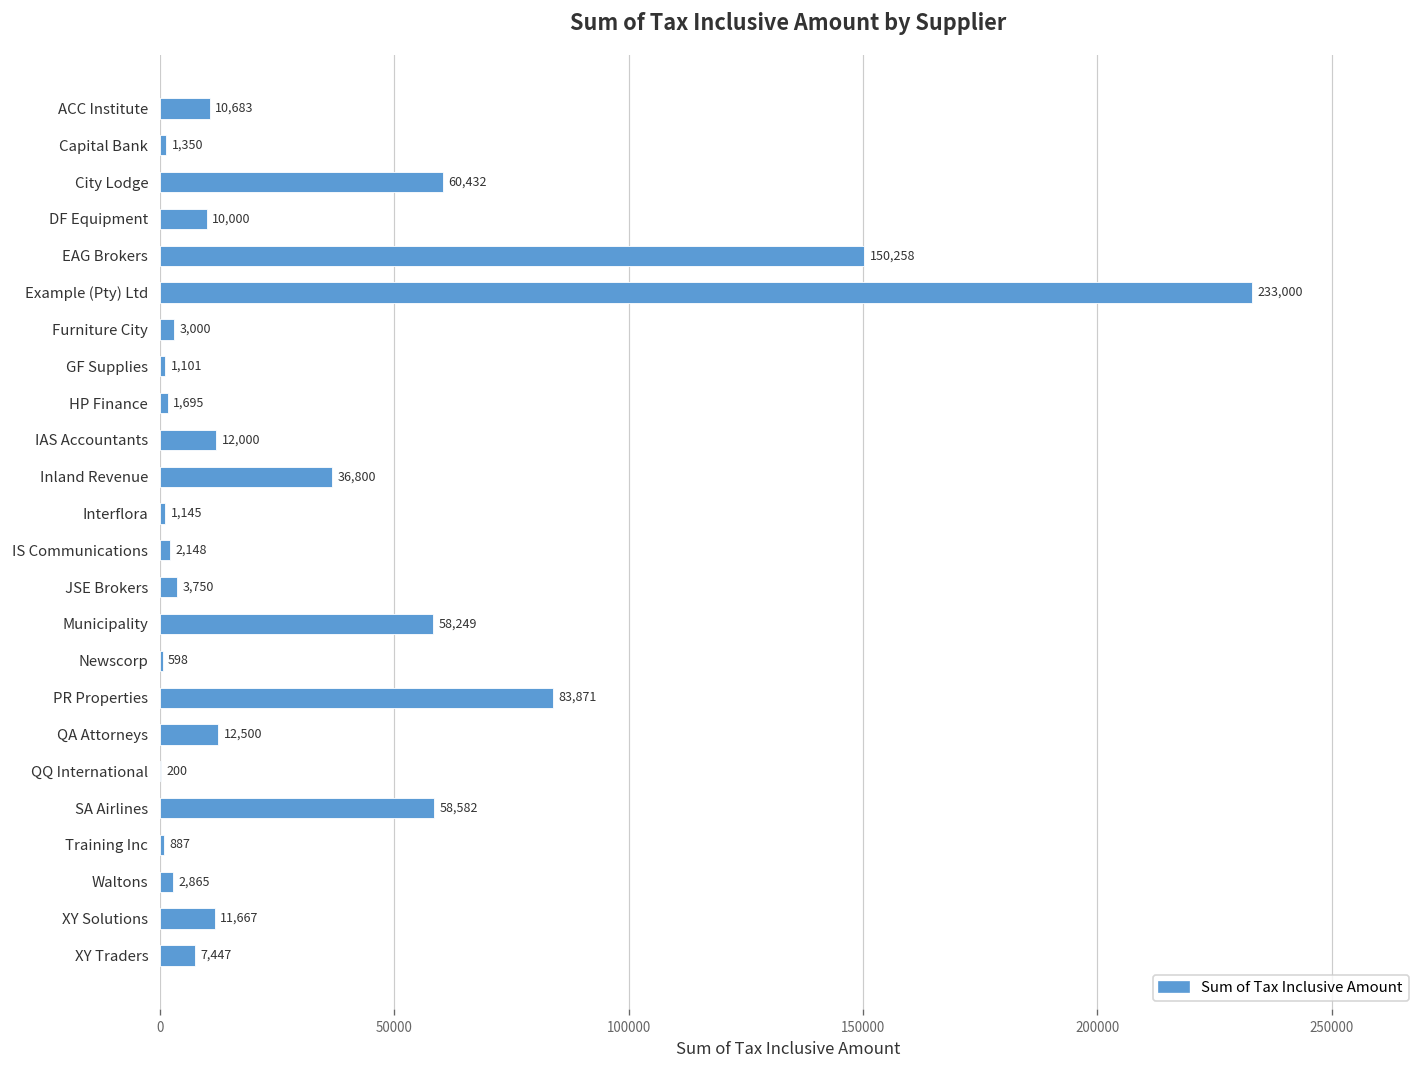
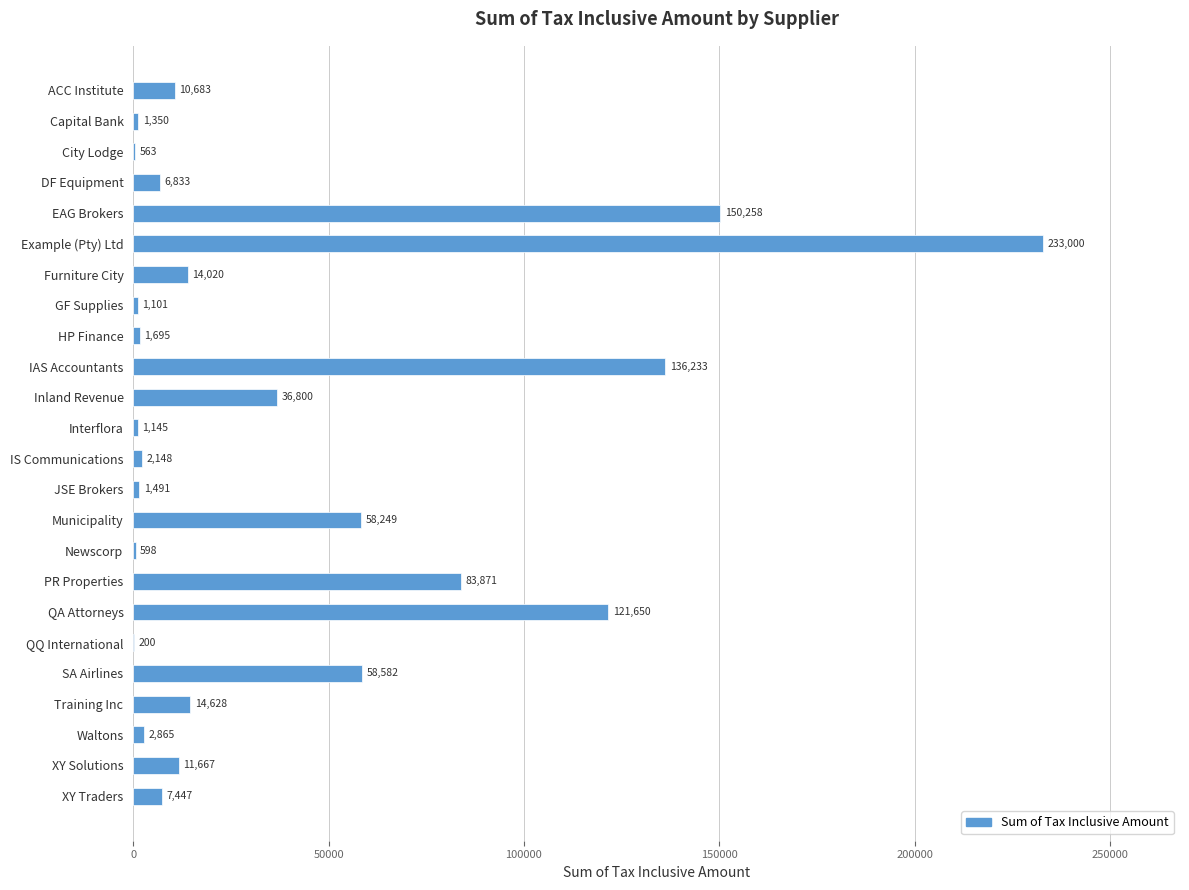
City Lodge: 60,432 -> 563
DF Equipment: 10,000 -> 6,833
Furniture City: 3,000 -> 14,020
IAS Accountants: 12,000 -> 136,233
JSE Brokers: 3,750 -> 1,491
QA Attorneys: 12,500 -> 121,650
Training Inc: 887 -> 14,628
